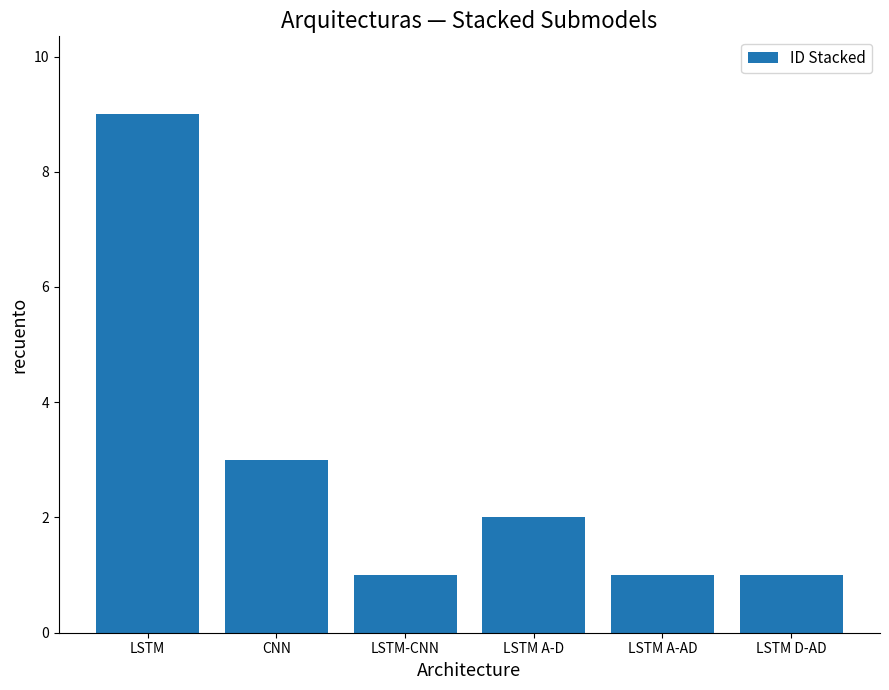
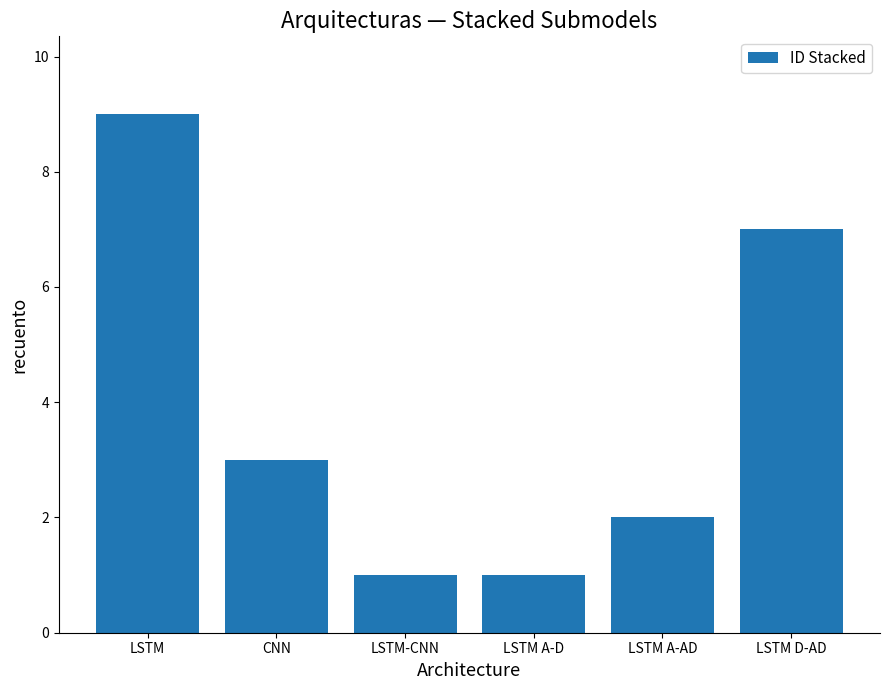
LSTM A-D: 2 -> 1
LSTM A-AD: 1 -> 2
LSTM D-AD: 1 -> 7
